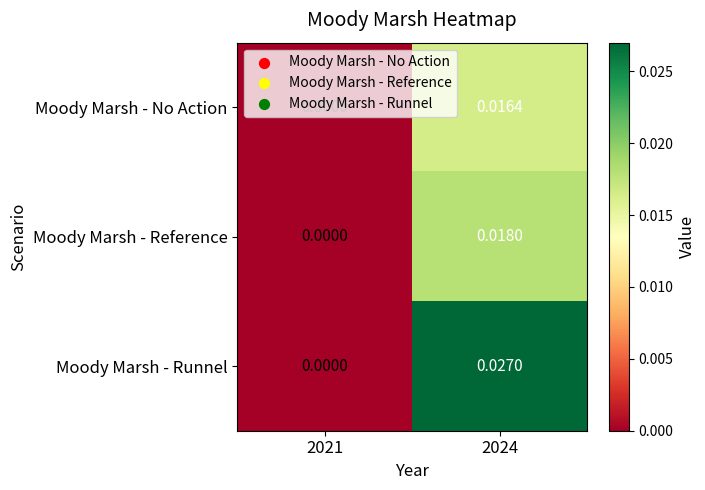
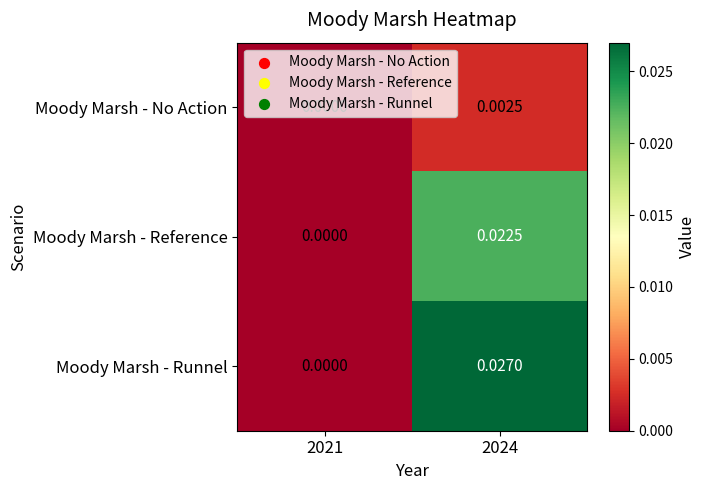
Moody Marsh - No Action, 2024: 0.0164 -> 0.0025
Moody Marsh - Reference, 2024: 0.0180 -> 0.0225
